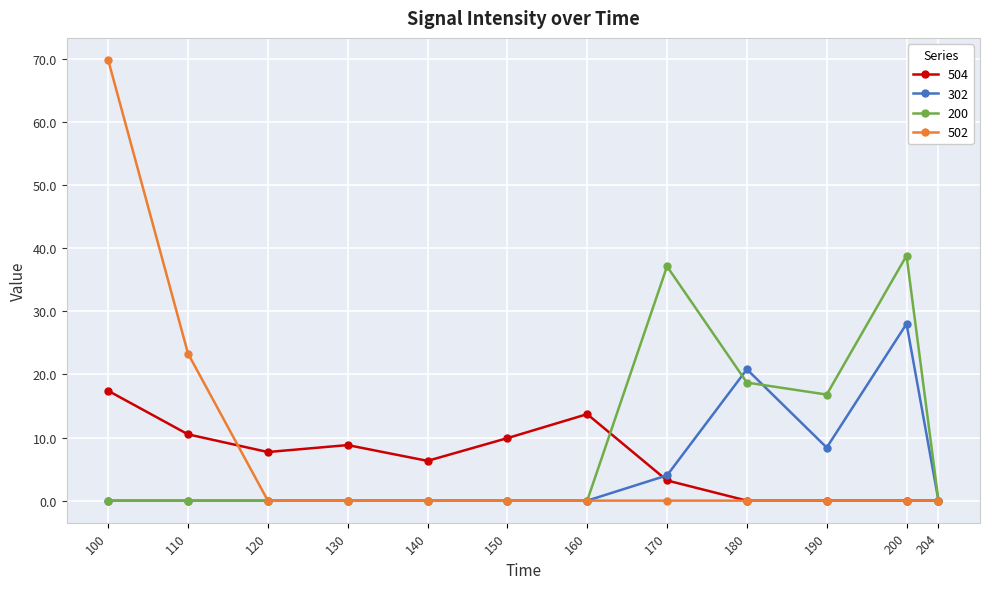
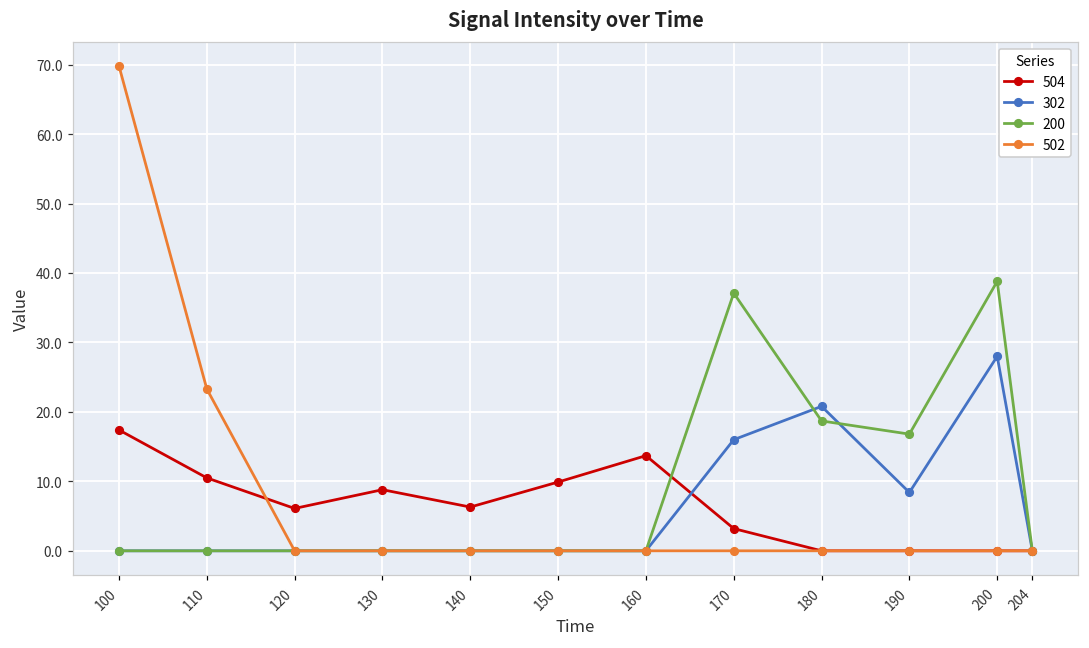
504, 120: 8 -> 6
302, 170: 4 -> 16
